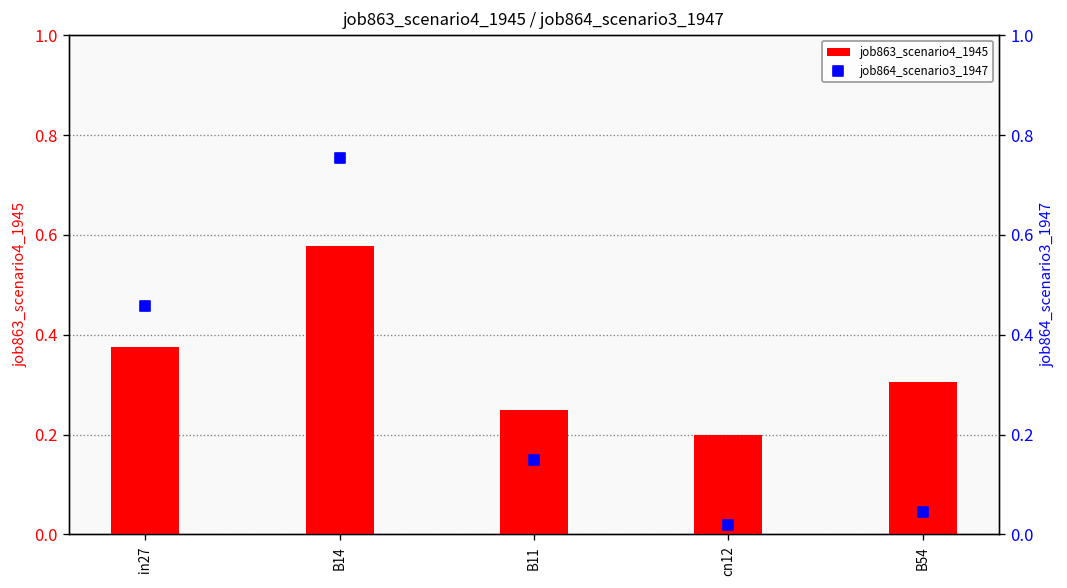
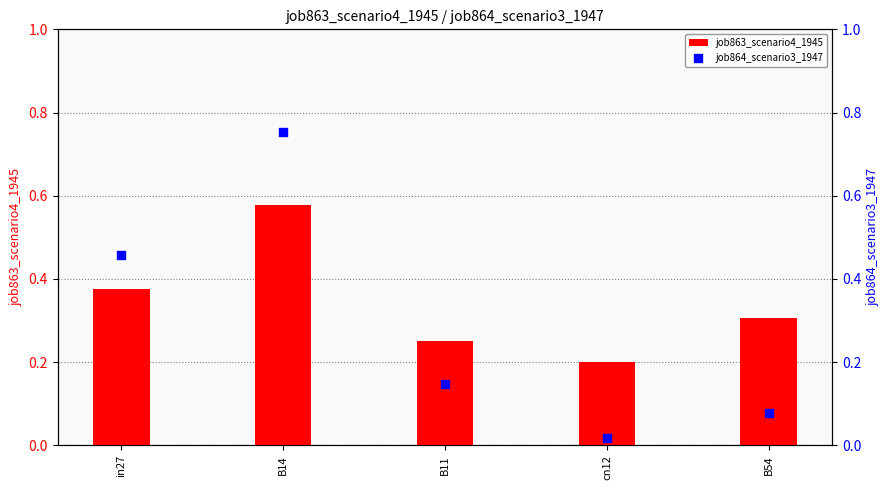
job864_scenario3_1947, B54: 0.05 -> 0.08
